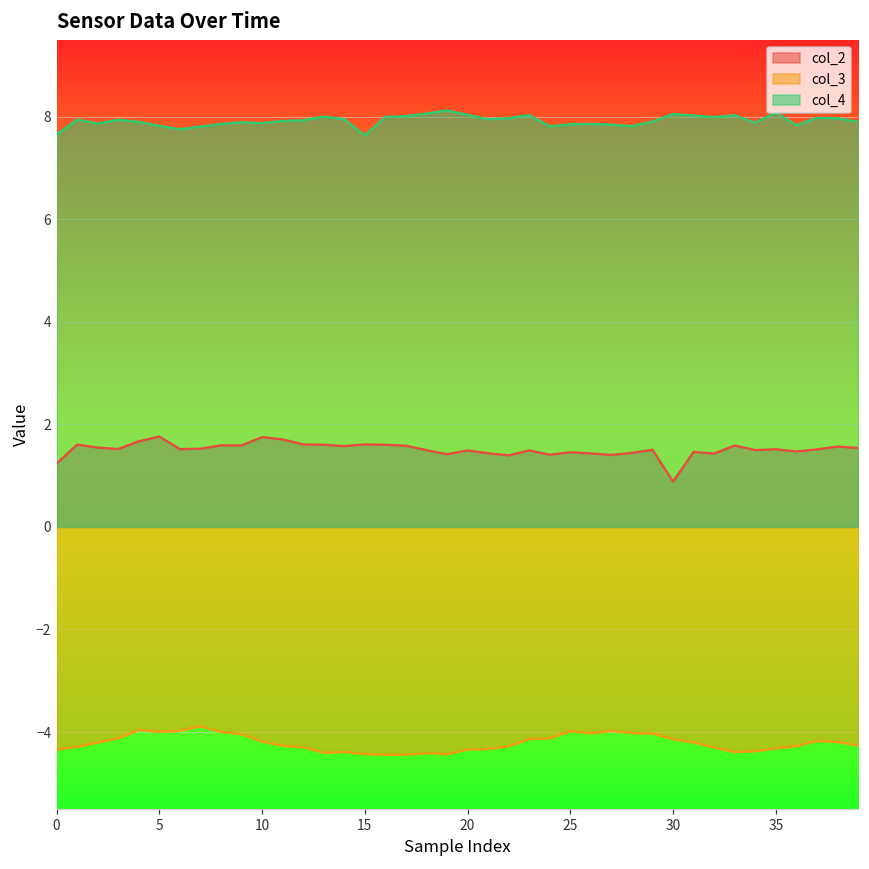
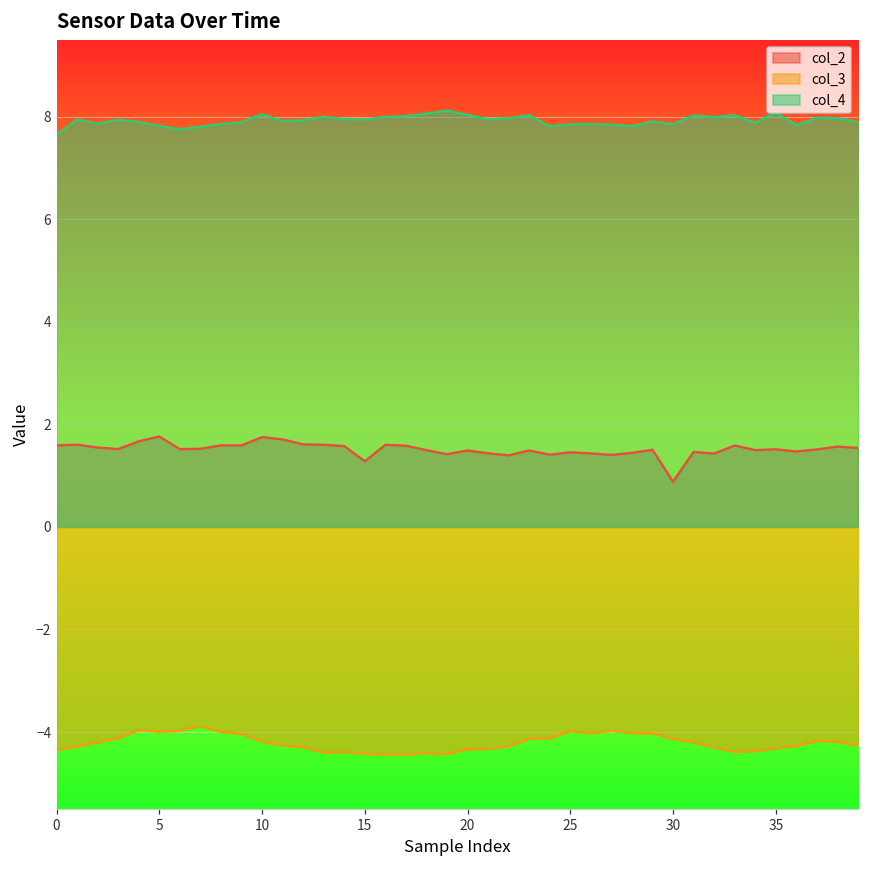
col_2, 0: 1.2 -> 1.6
col_4, 10: 7.9 -> 8.0
col_2, 15: 1.6 -> 1.3
col_4, 15: 7.6 -> 7.9
col_4, 30: 8.1 -> 7.9
